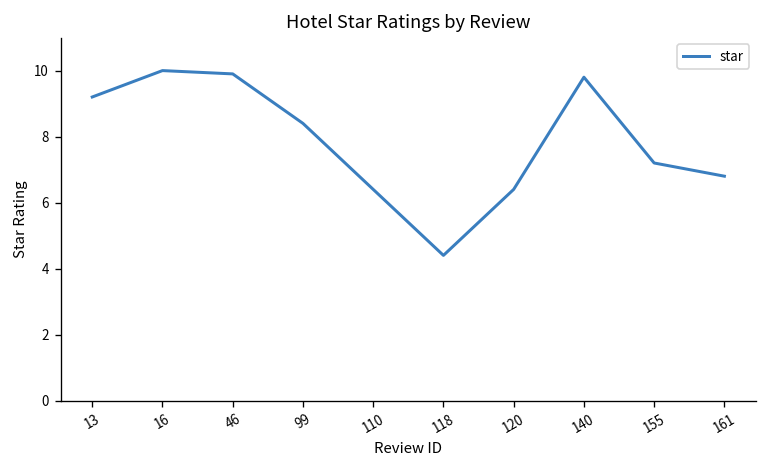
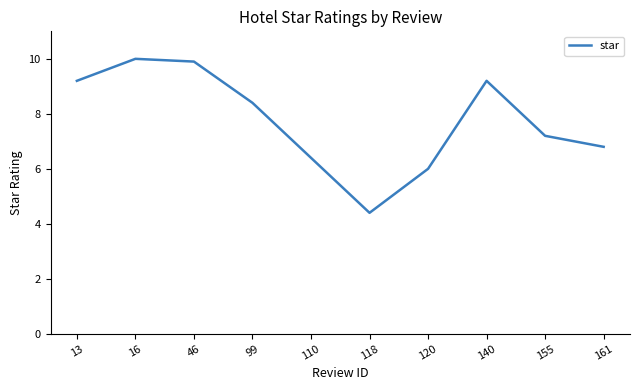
120: 6.4 -> 6.0
140: 9.8 -> 9.2
